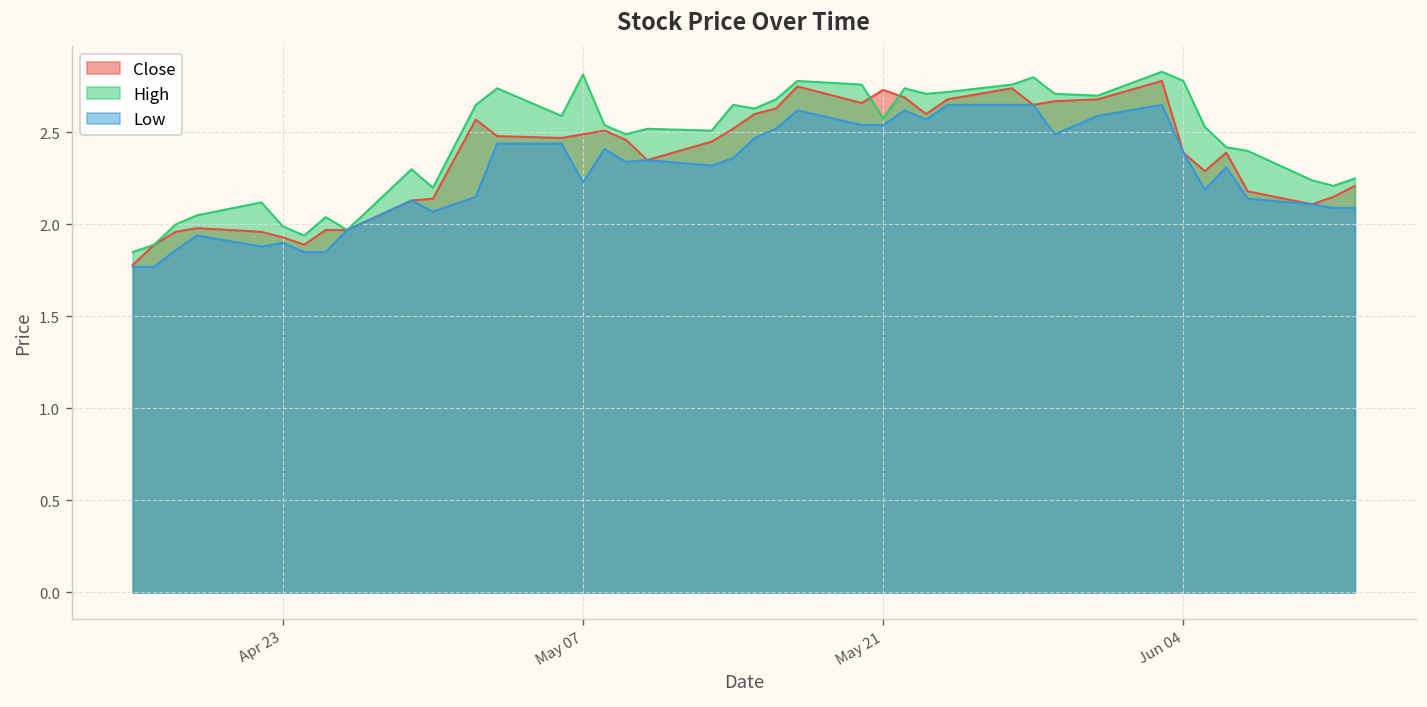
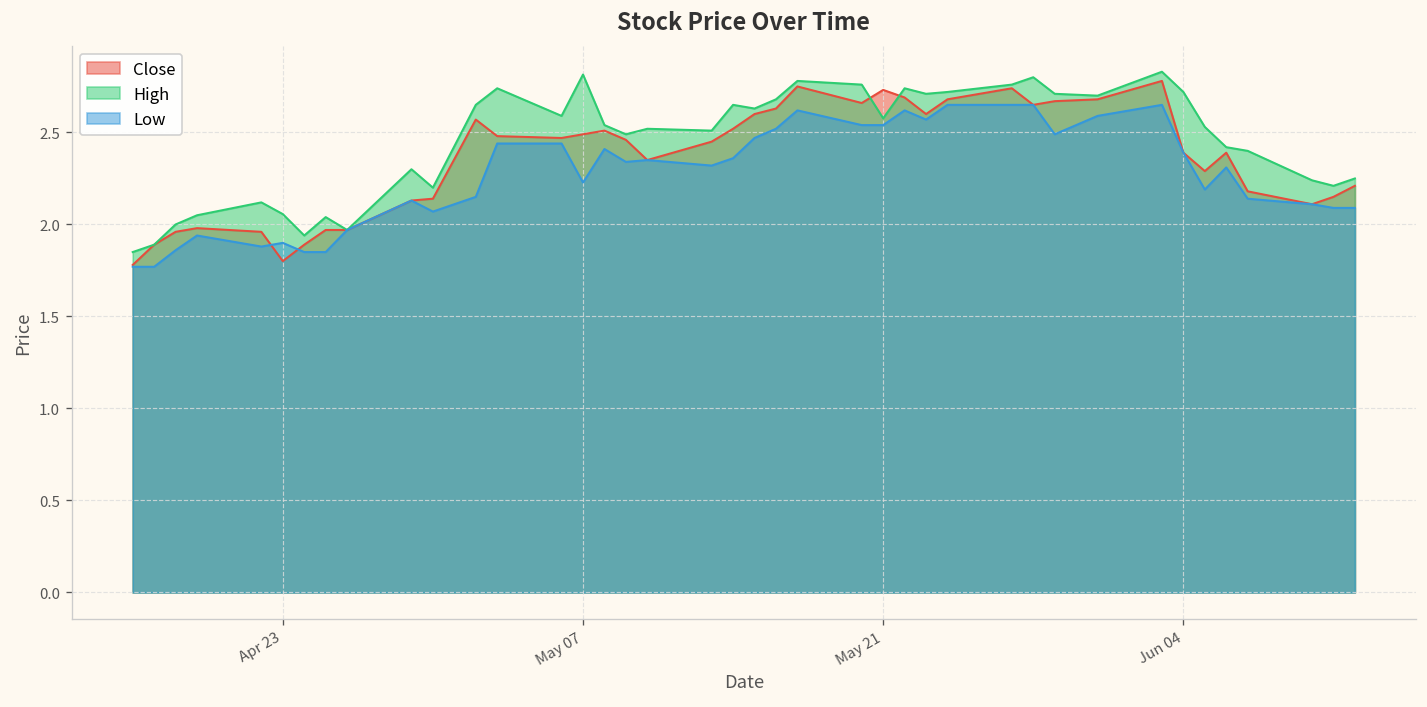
Close, Apr 23: 1.93 -> 1.80
High, Apr 23: 1.99 -> 2.06
High, Jun 04: 2.78 -> 2.72
